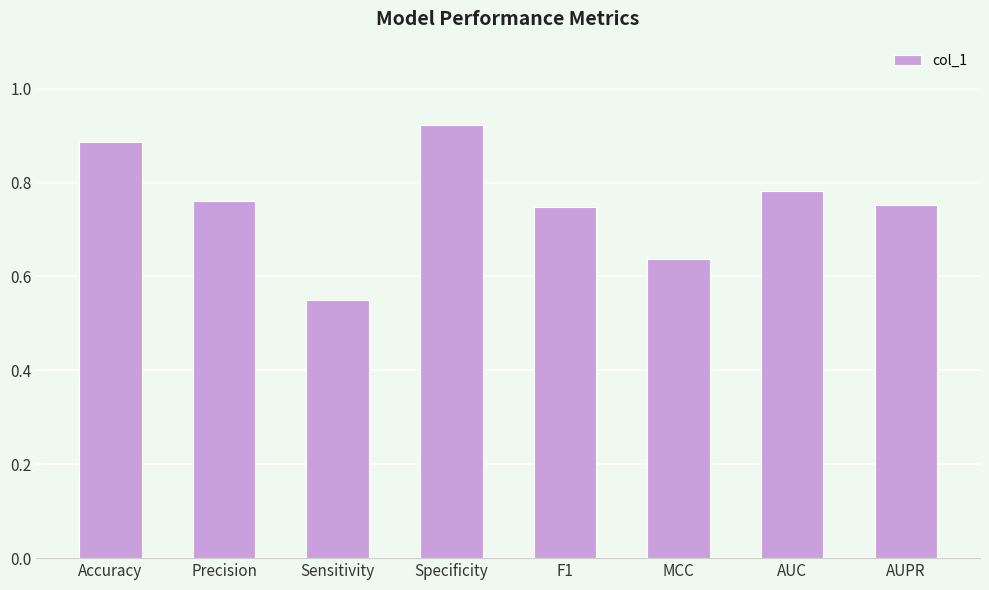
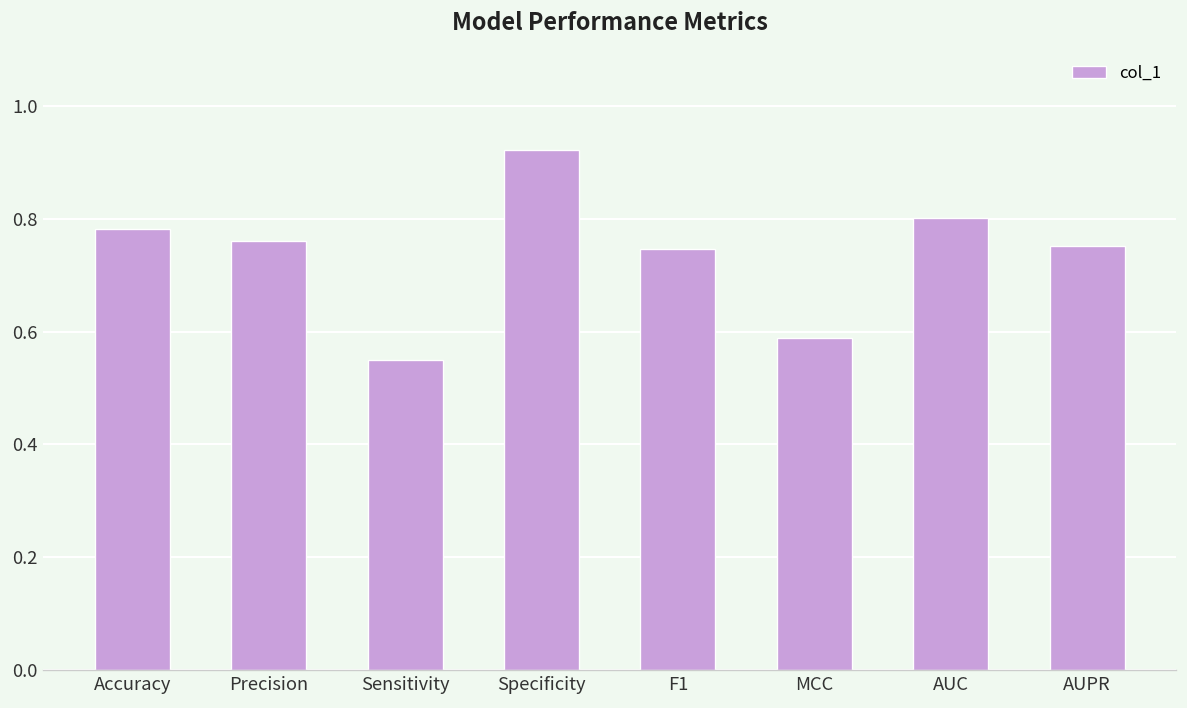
Accuracy: 0.89 -> 0.78
MCC: 0.64 -> 0.59
AUC: 0.78 -> 0.80
